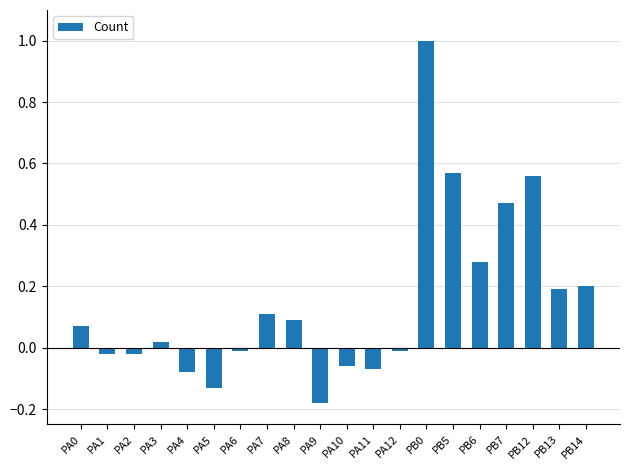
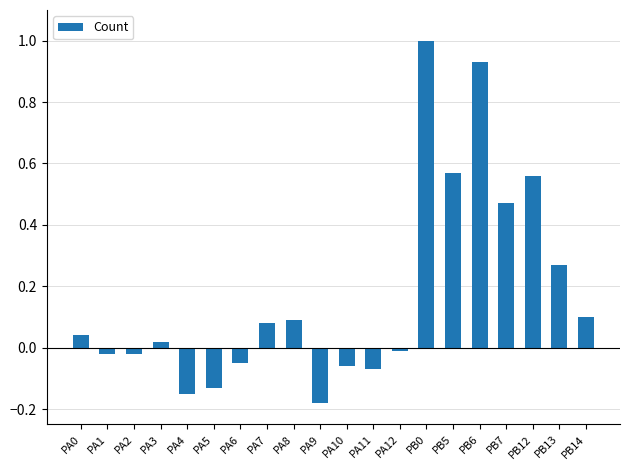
PA0: 0.07 -> 0.04
PA4: -0.08 -> -0.15
PA6: -0.01 -> -0.05
PA7: 0.11 -> 0.08
PB6: 0.28 -> 0.93
PB13: 0.19 -> 0.27
PB14: 0.2 -> 0.1
